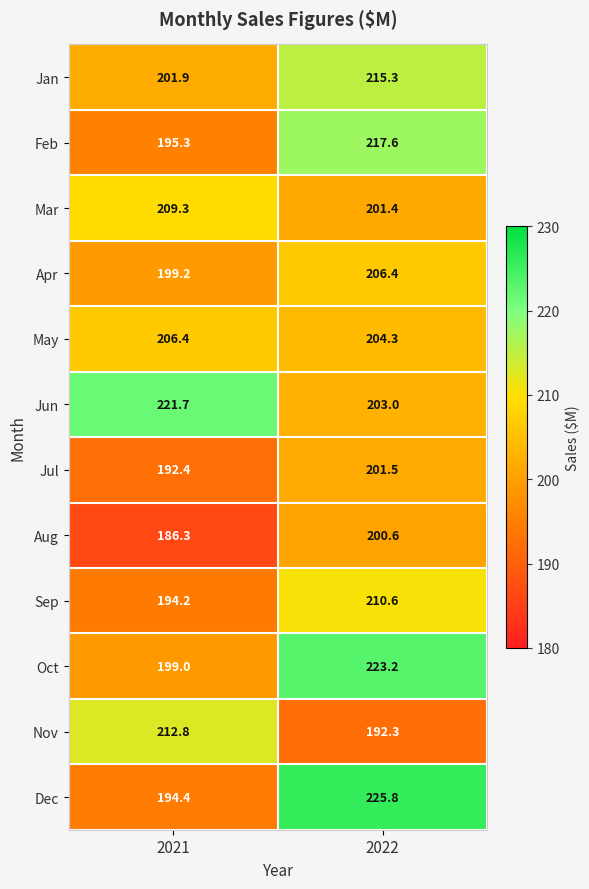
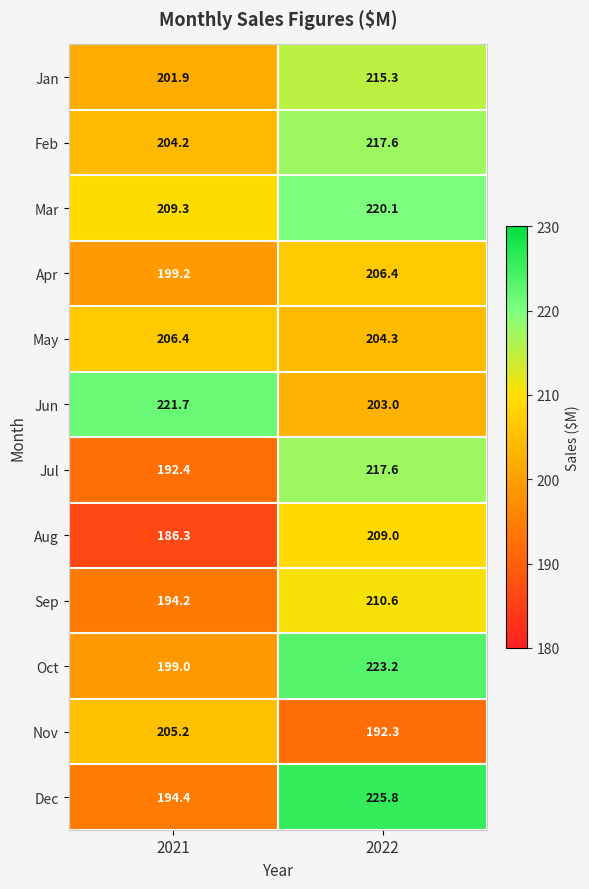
Feb, 2021: 195.3 -> 204.2
Mar, 2022: 201.4 -> 220.1
Jul, 2022: 201.5 -> 217.6
Aug, 2022: 200.6 -> 209.0
Nov, 2021: 212.8 -> 205.2
